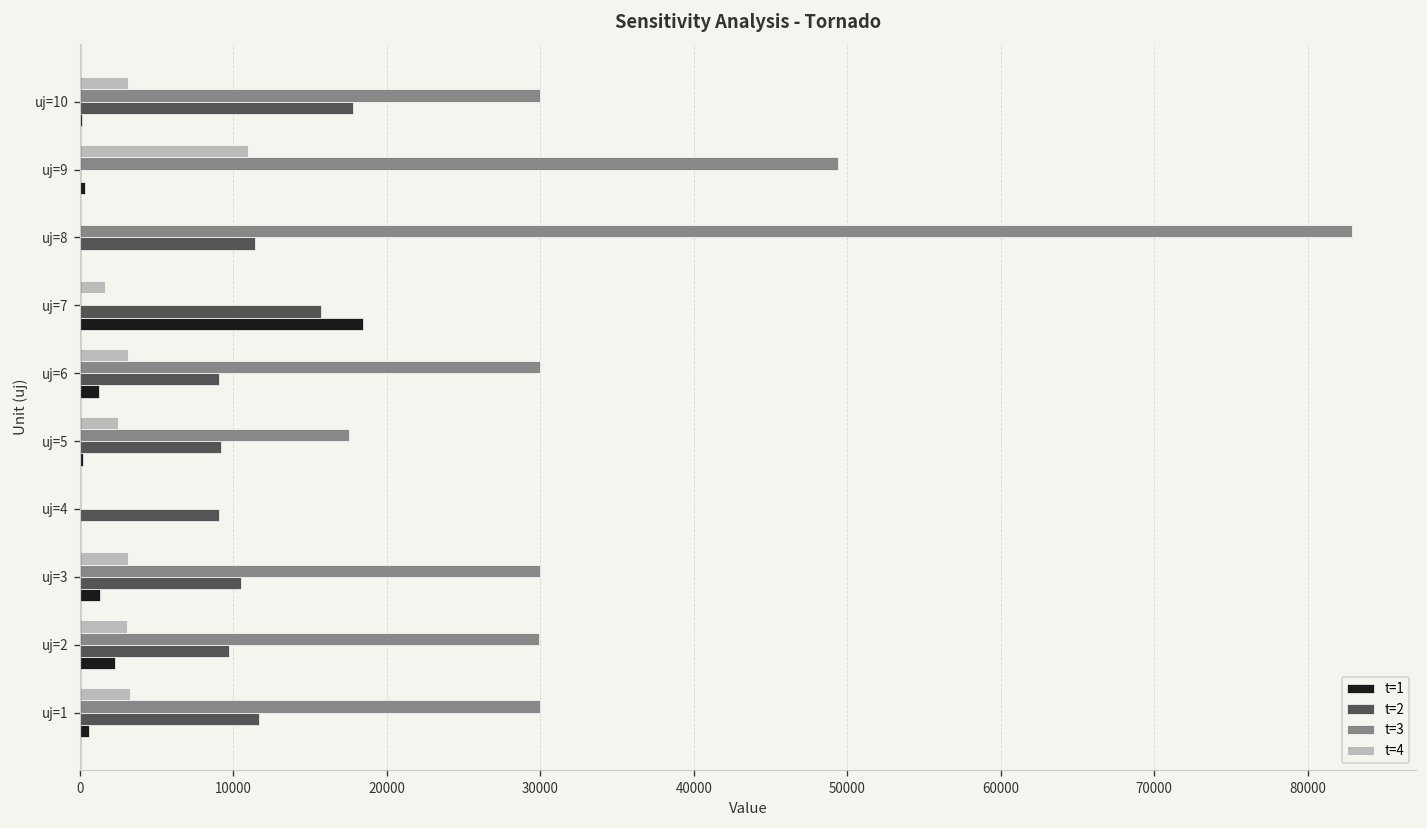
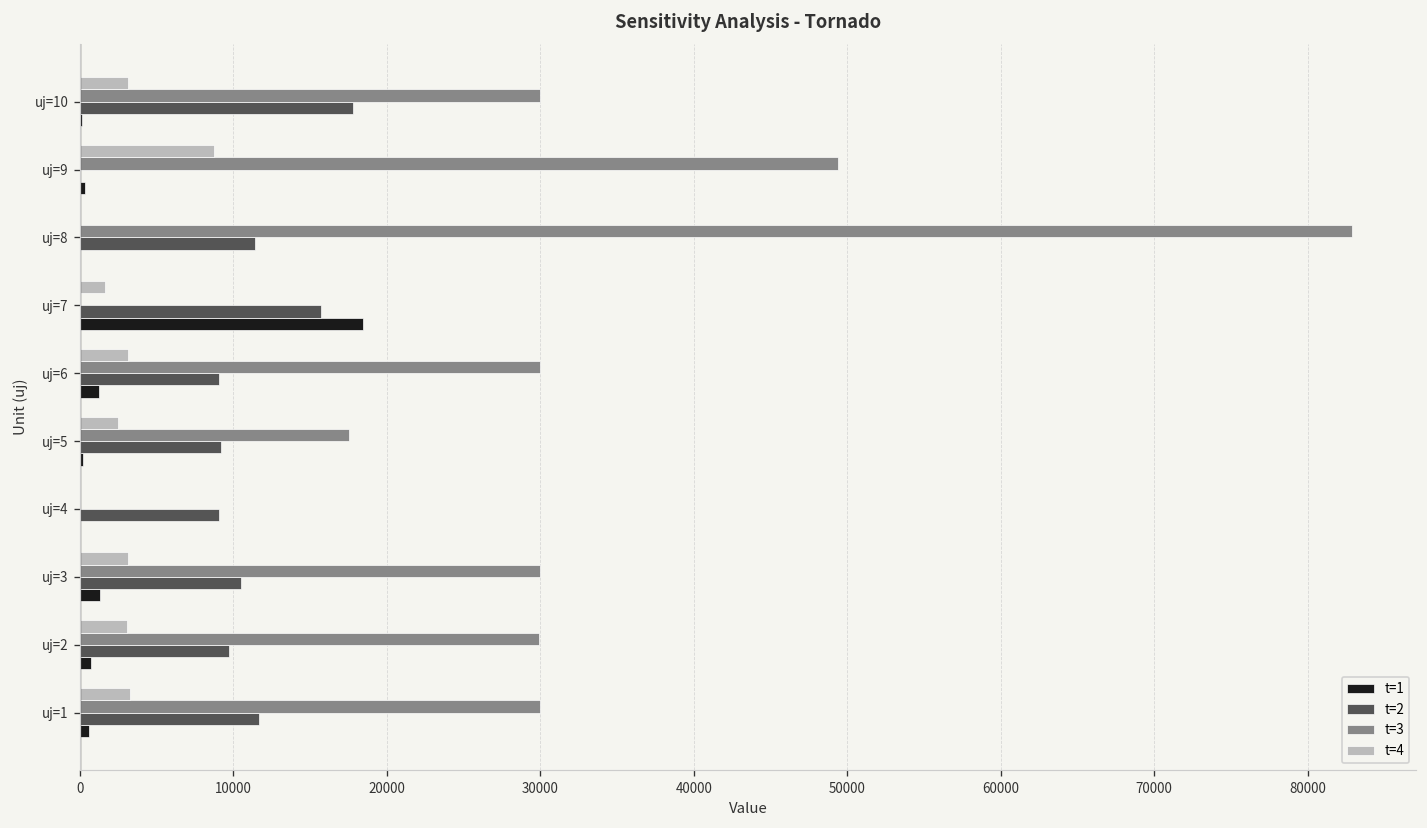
t=4, uj=9: 10900 -> 8700
t=1, uj=2: 2300 -> 700
